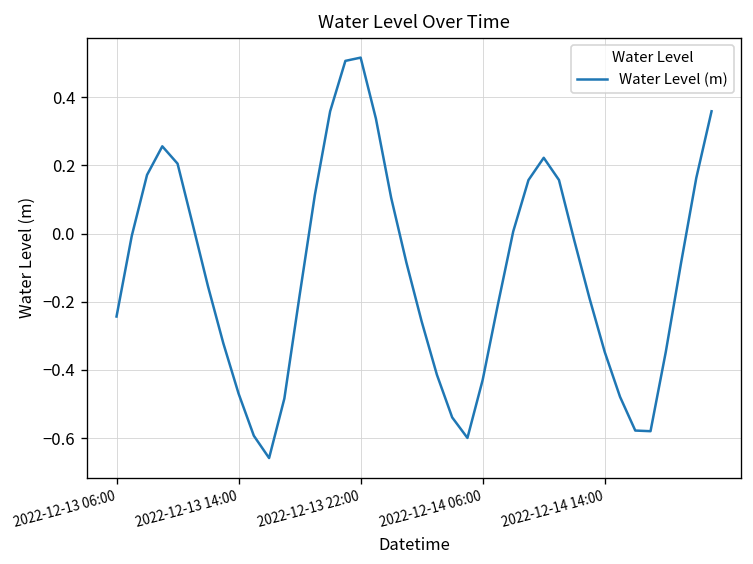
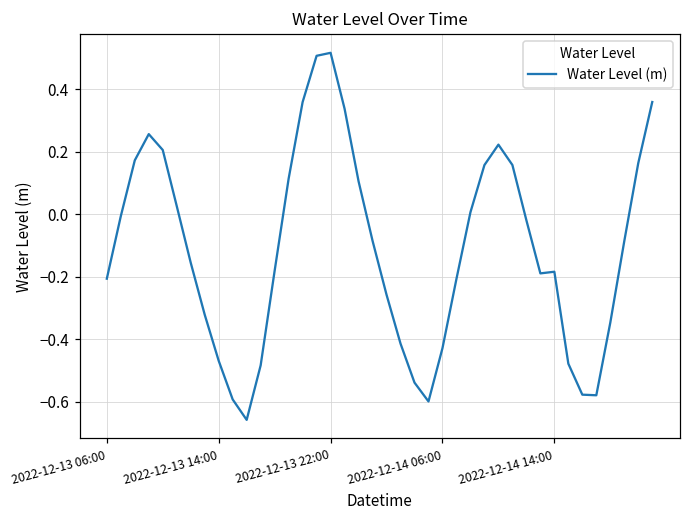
2022-12-13 06:00: -0.24 -> -0.21
2022-12-14 14:00: -0.35 -> -0.18
